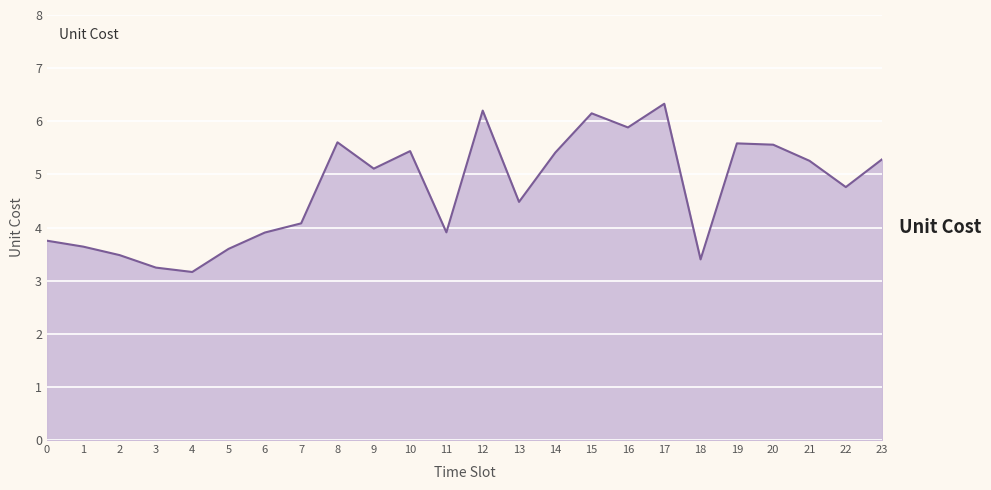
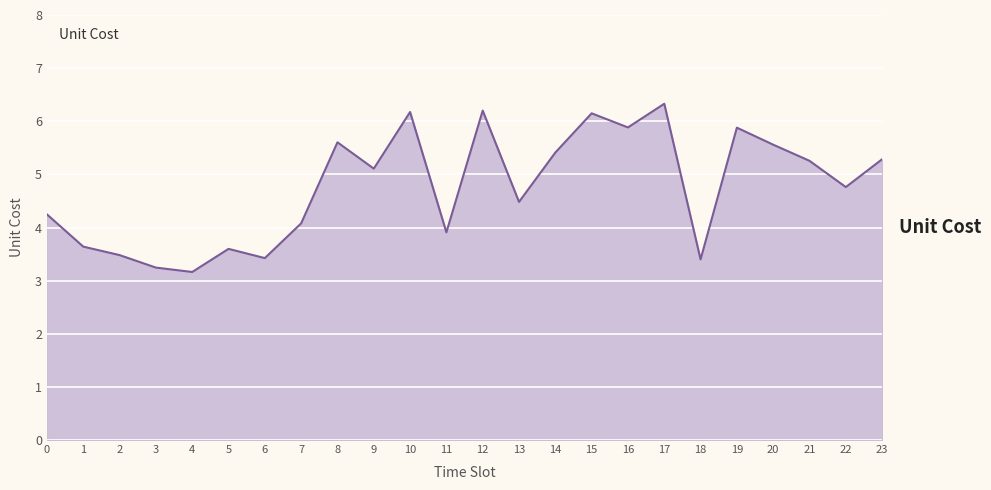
0: 3.8 -> 4.2
6: 3.9 -> 3.4
10: 5.4 -> 6.2
19: 5.6 -> 5.9
